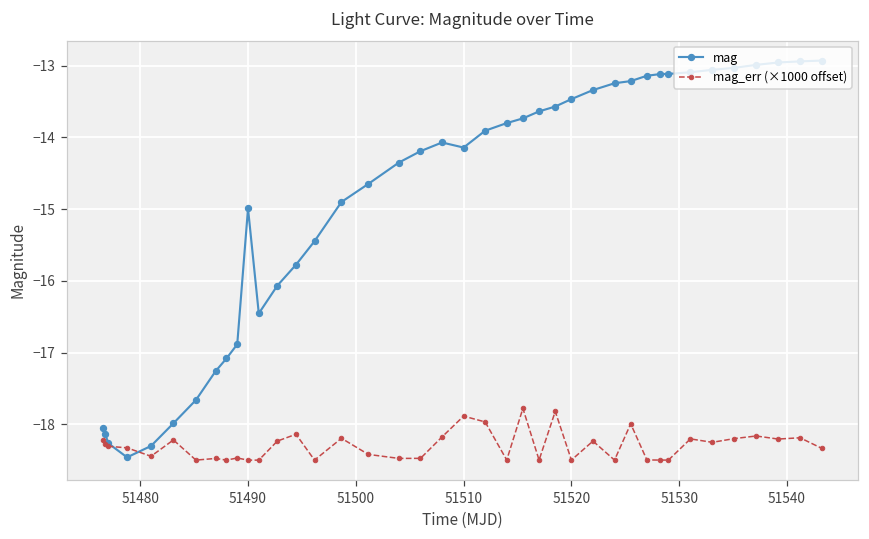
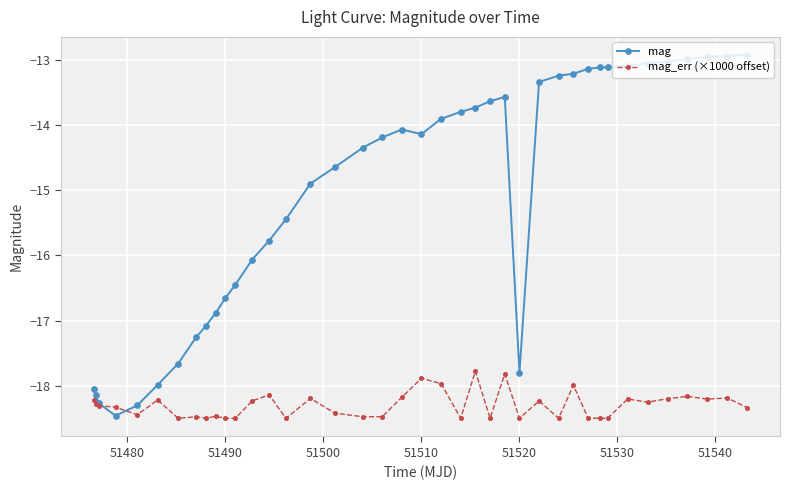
mag, 51490: -15.0 -> -16.7
mag, 51520: -13.5 -> -17.8
